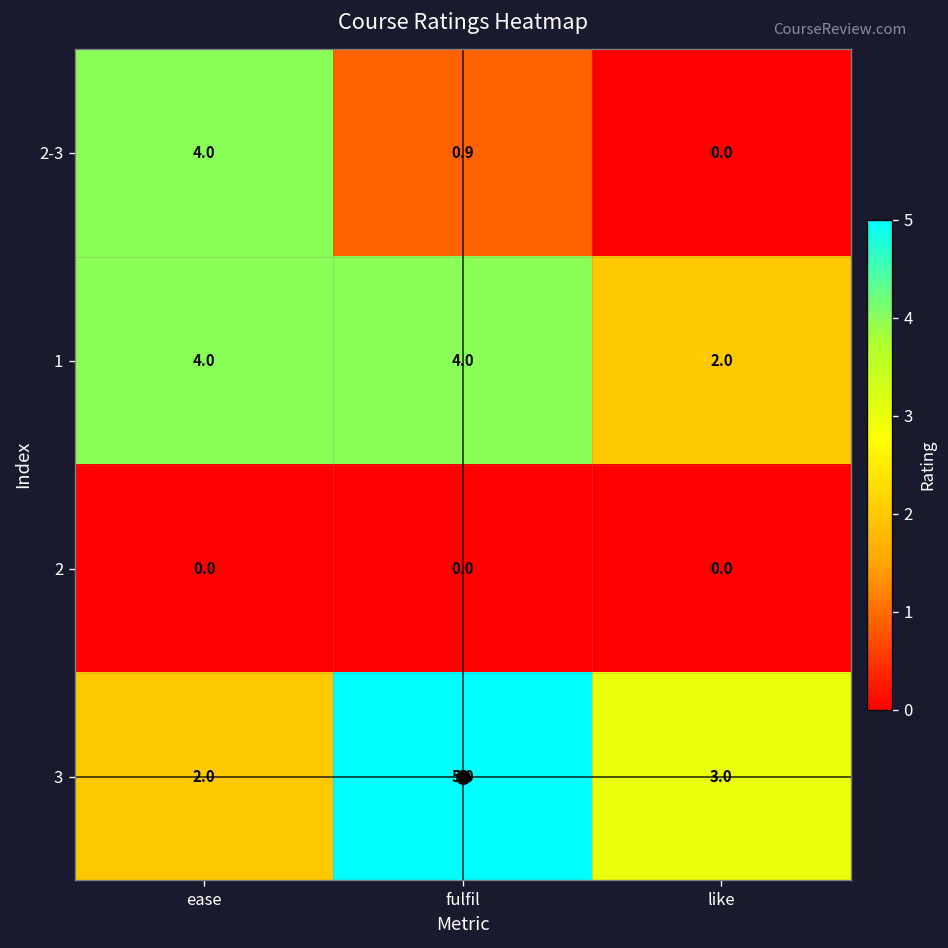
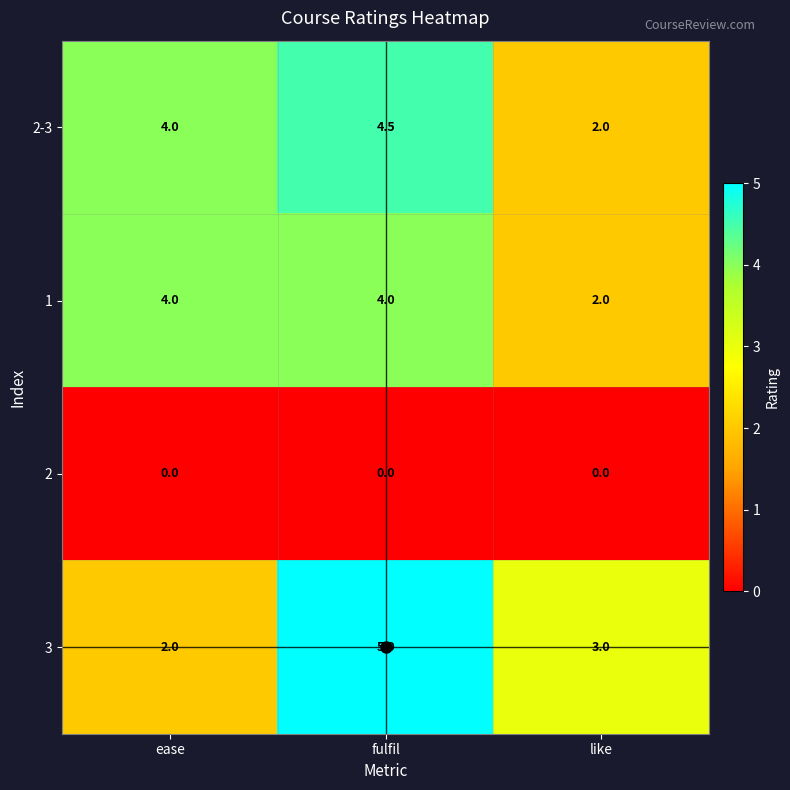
2-3, fulfil: 0.9 -> 4.5
2-3, like: 0.0 -> 2.0
